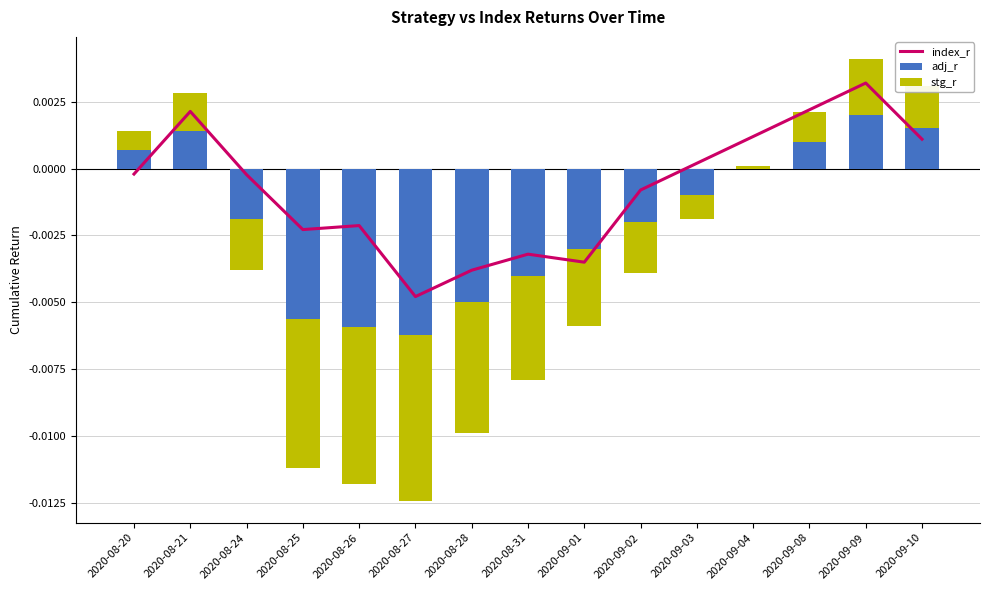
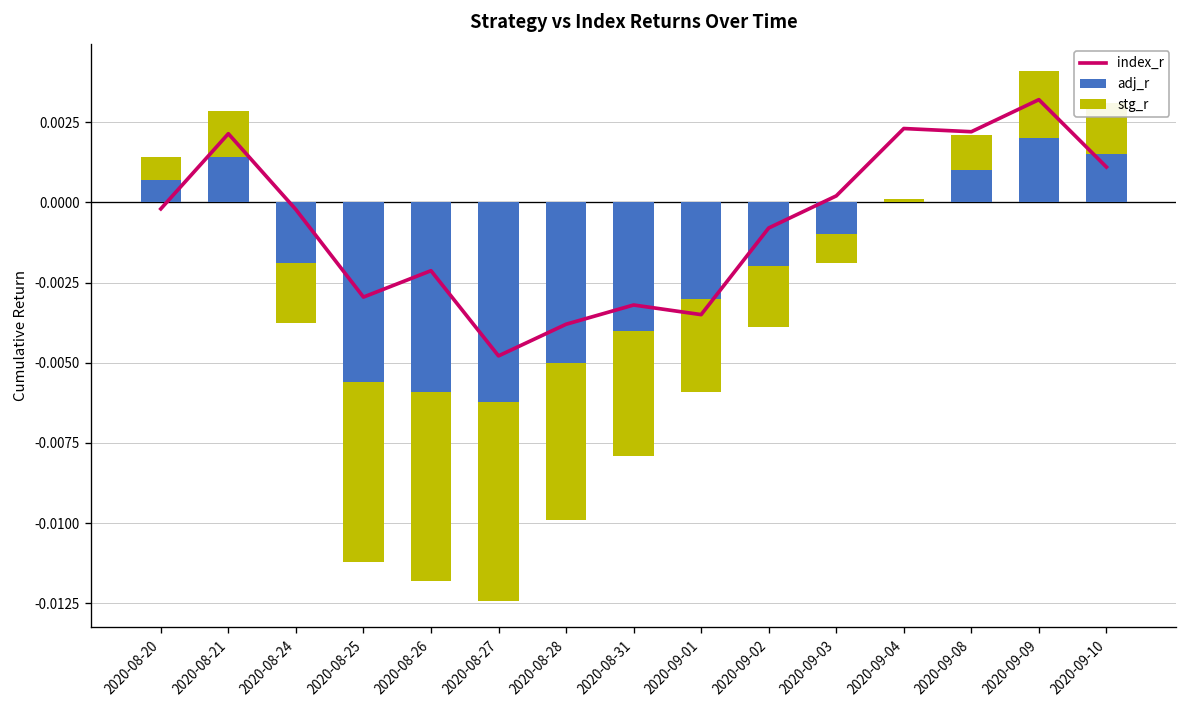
index_r, 2020-08-25: -0.0023 -> -0.0030
index_r, 2020-09-04: 0.0012 -> 0.0023
